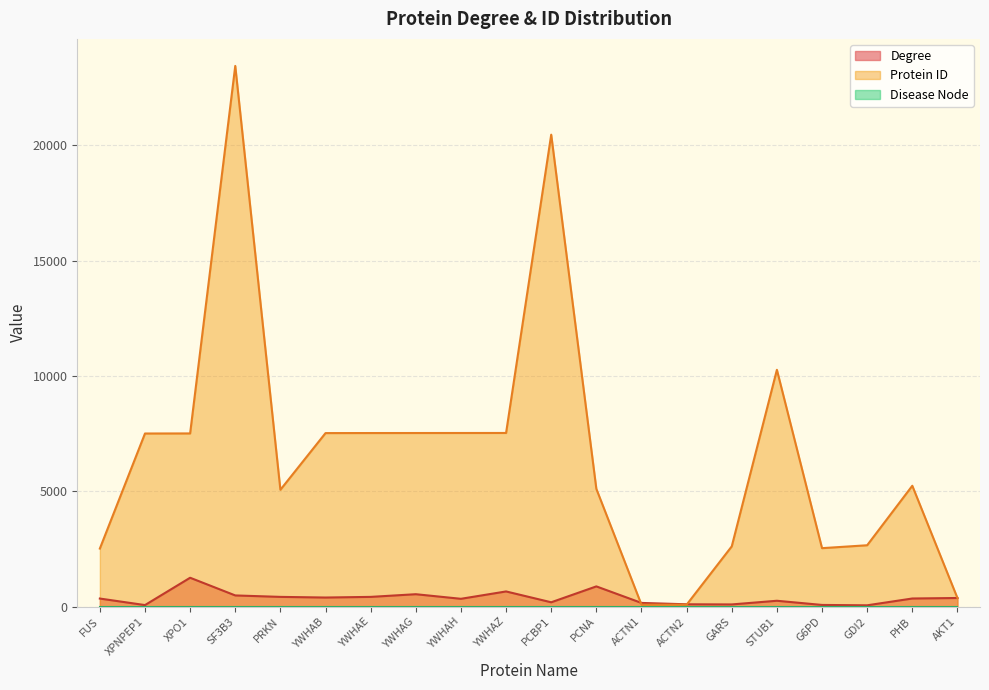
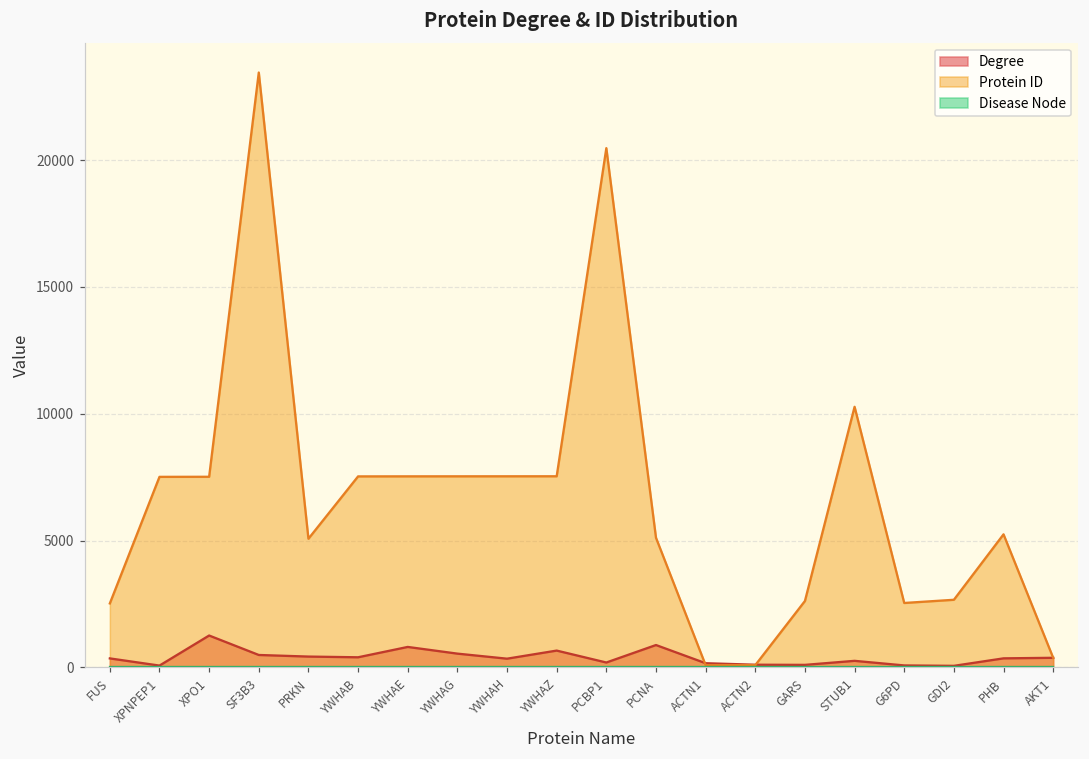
Degree, YWHAE: 400 -> 800
